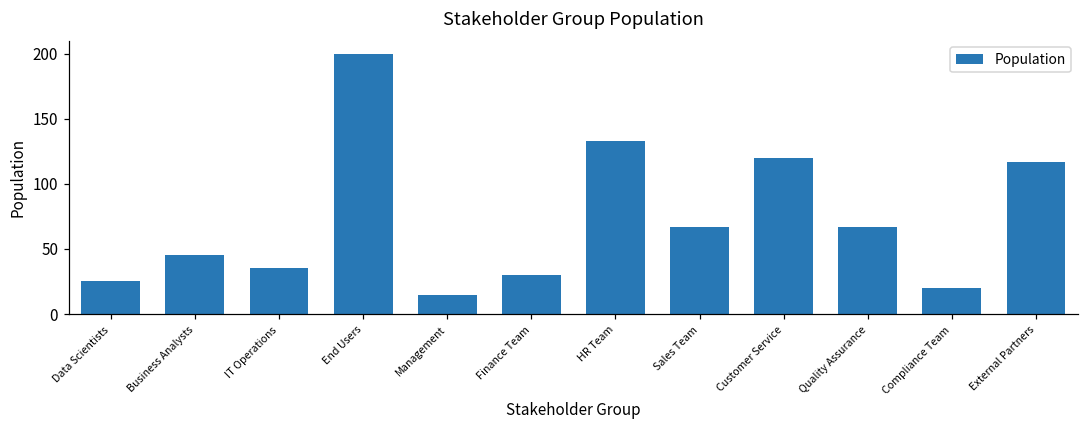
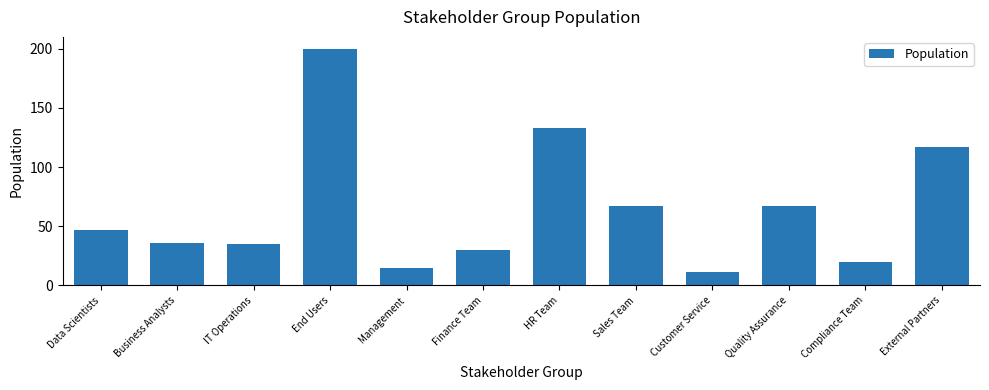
Data Scientists: 25 -> 47
Business Analysts: 45 -> 36
Customer Service: 120 -> 11
